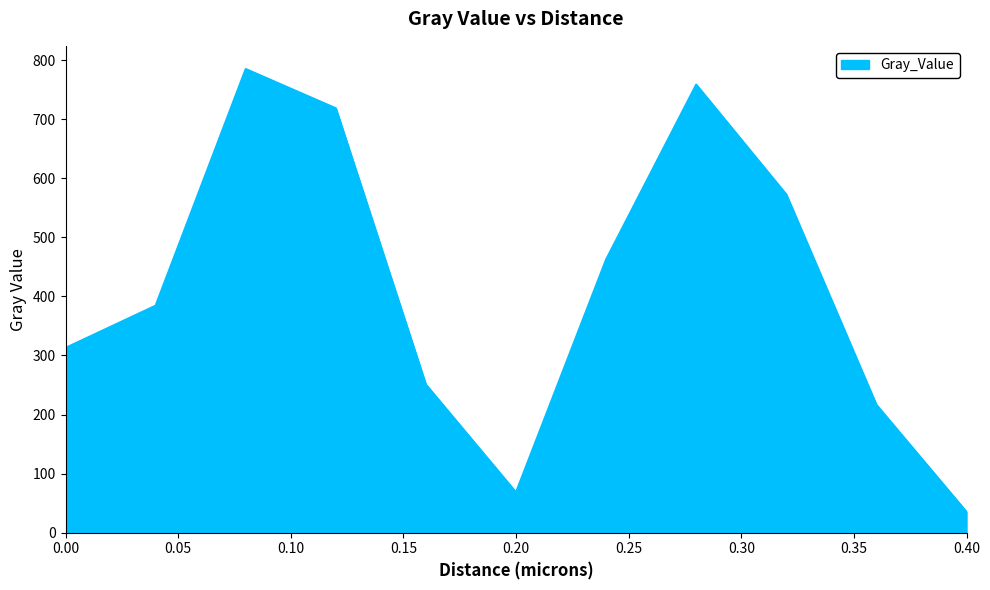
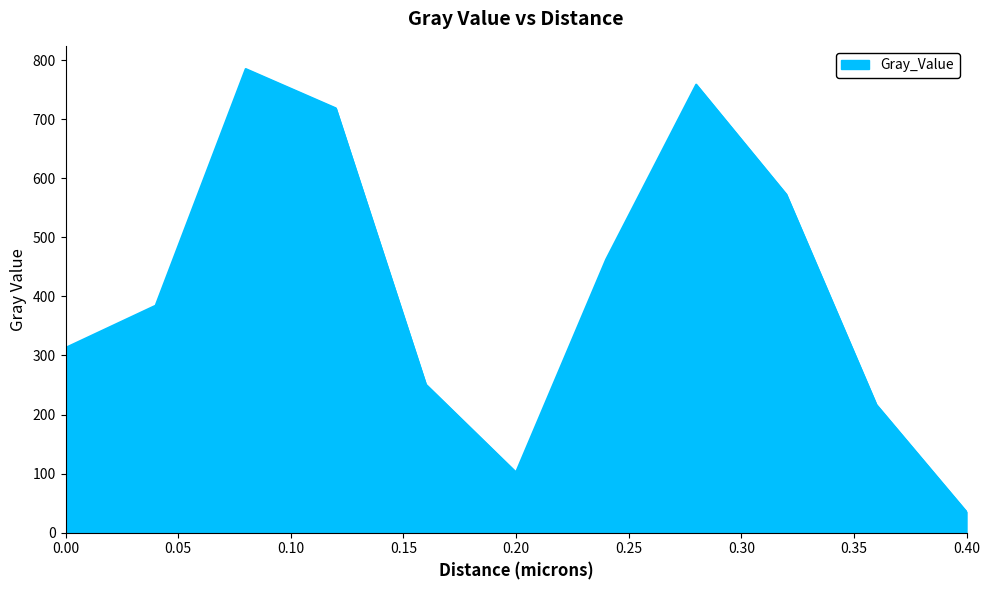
0.20: 70 -> 100
